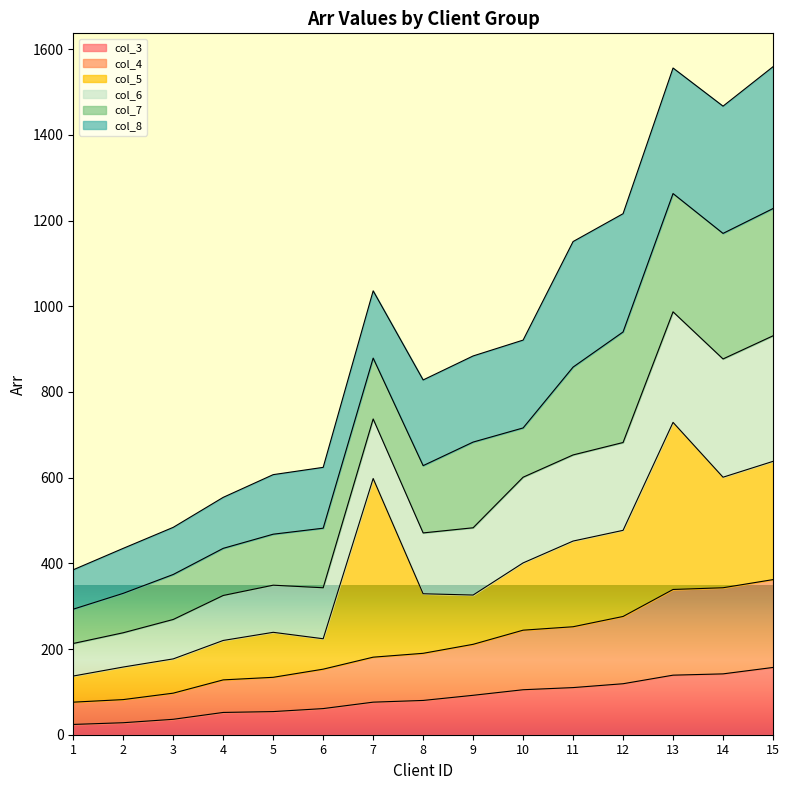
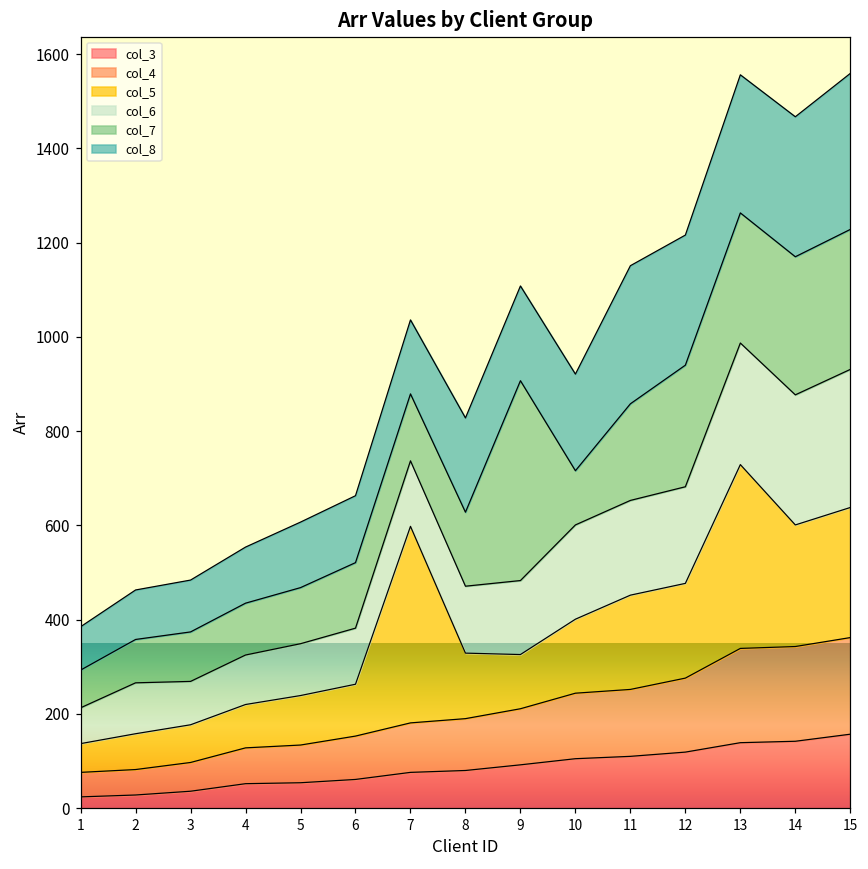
col_6, 2: 80 -> 110
col_5, 6: 70 -> 110
col_7, 9: 200 -> 420
